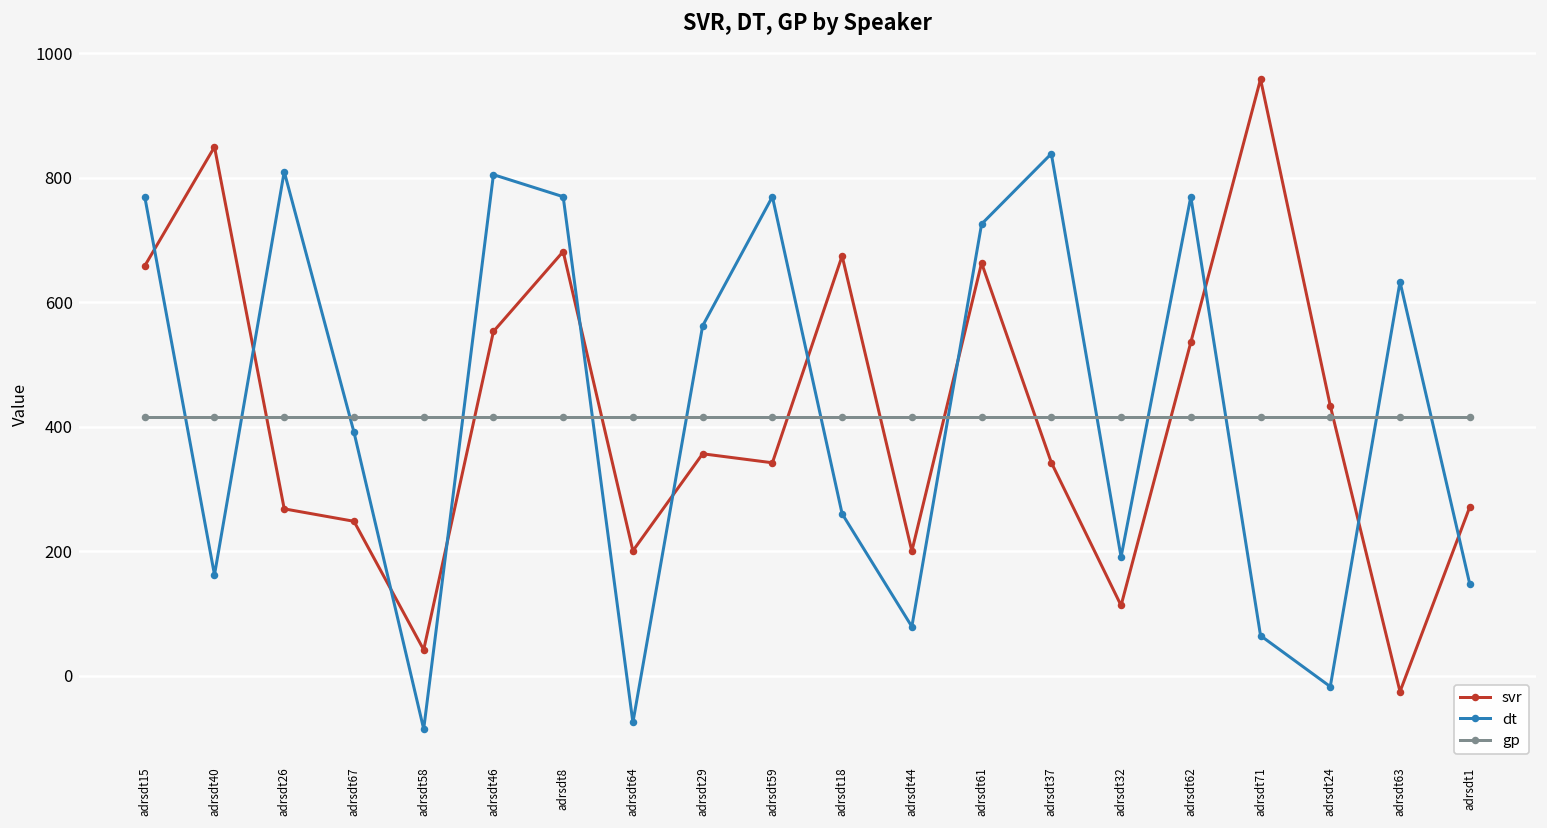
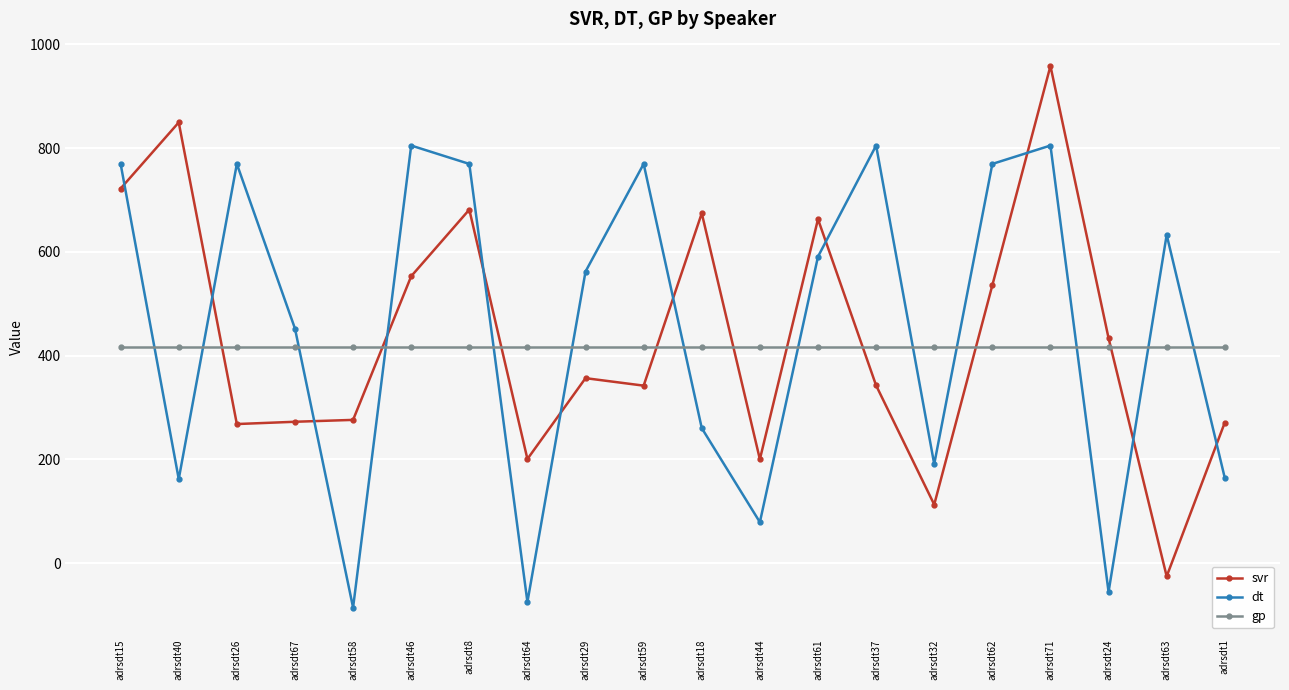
svr, adrsdt15: 660 -> 720
dt, adrsdt26: 810 -> 770
svr, adrsdt67: 250 -> 270
dt, adrsdt67: 390 -> 450
svr, adrsdt58: 40 -> 280
dt, adrsdt61: 730 -> 590
dt, adrsdt37: 840 -> 810
dt, adrsdt71: 60 -> 810
dt, adrsdt24: -20 -> -60
dt, adrsdt1: 150 -> 160
